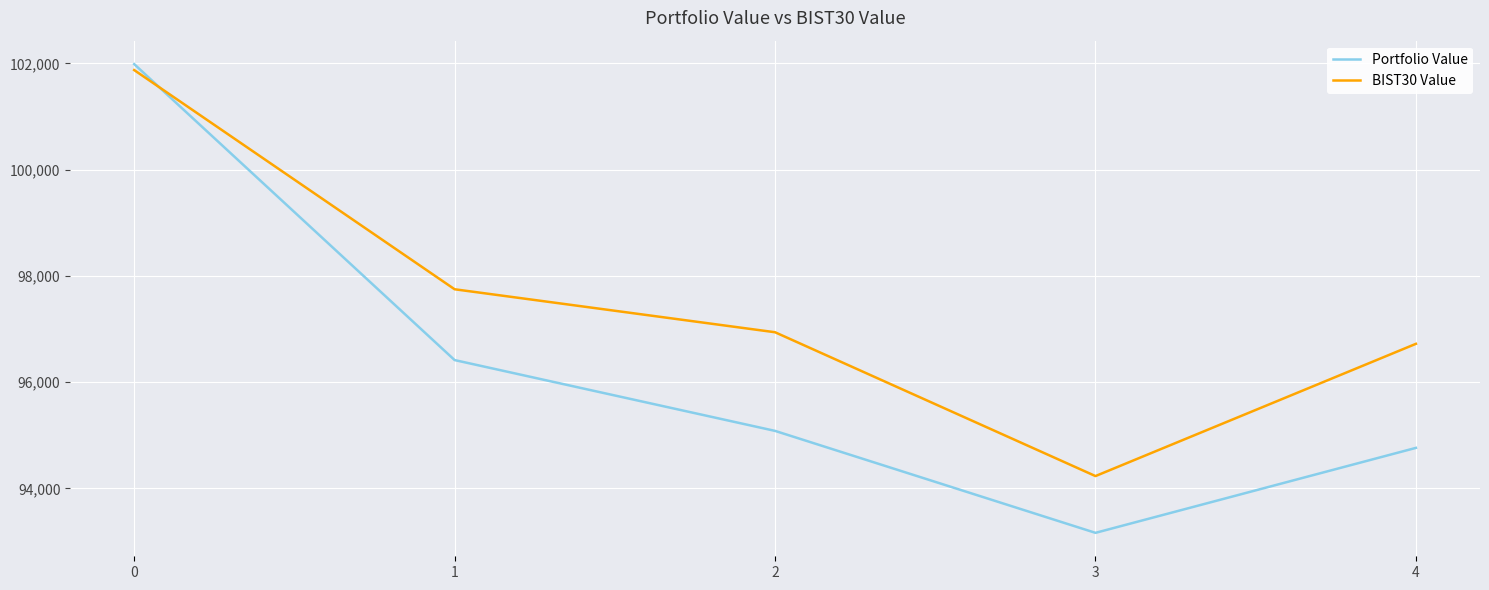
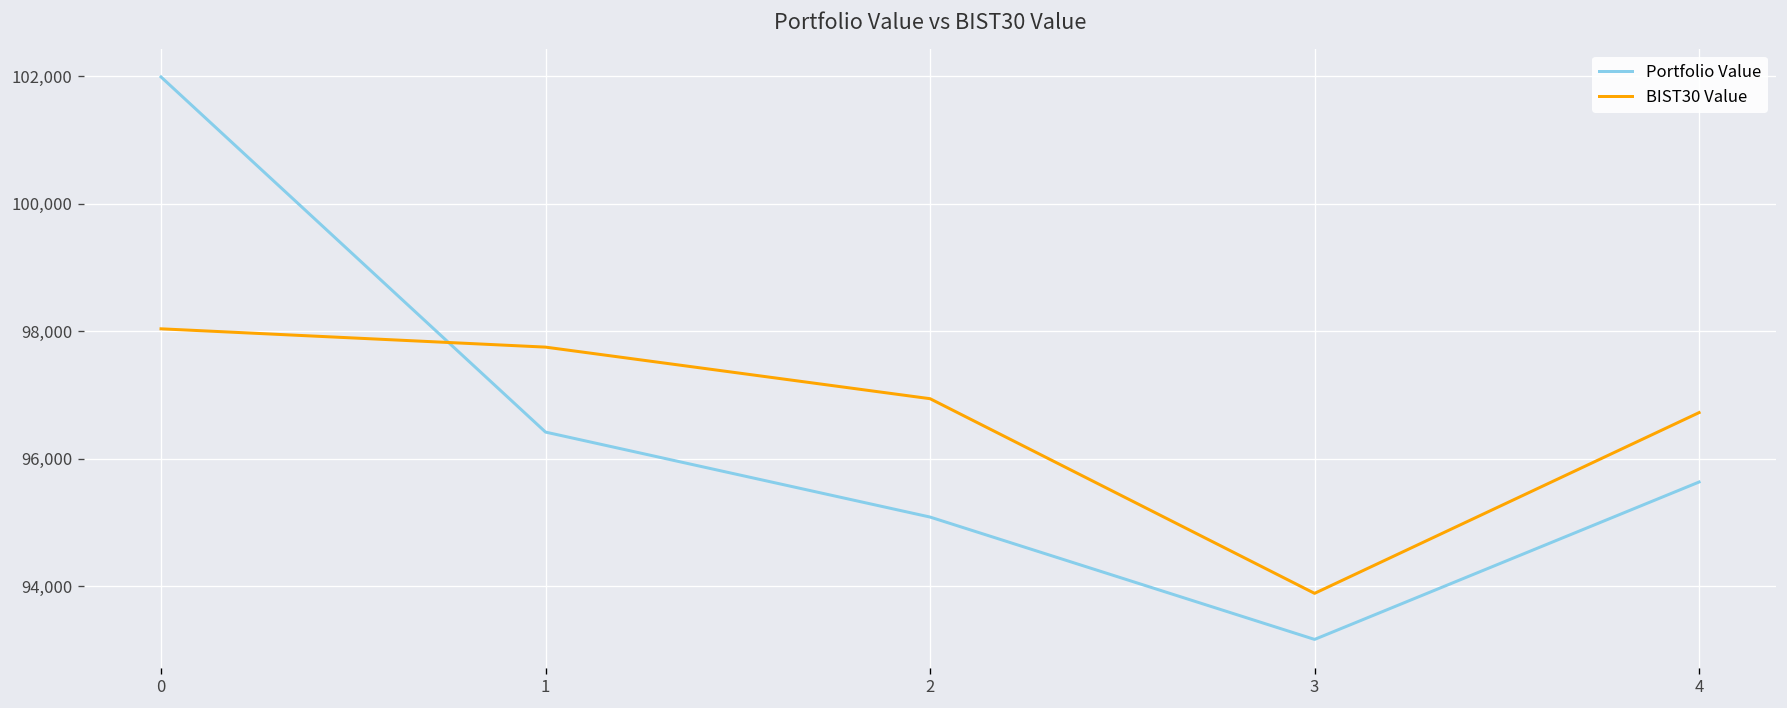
BIST30 Value, 0: 101,900 -> 98,000
BIST30 Value, 3: 94,200 -> 93,900
Portfolio Value, 4: 94,800 -> 95,600
